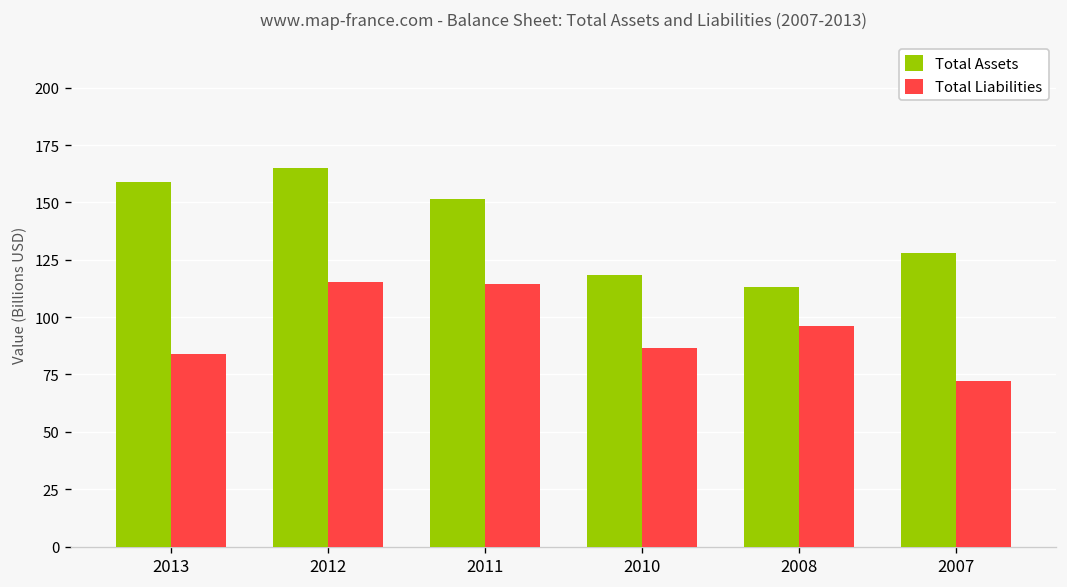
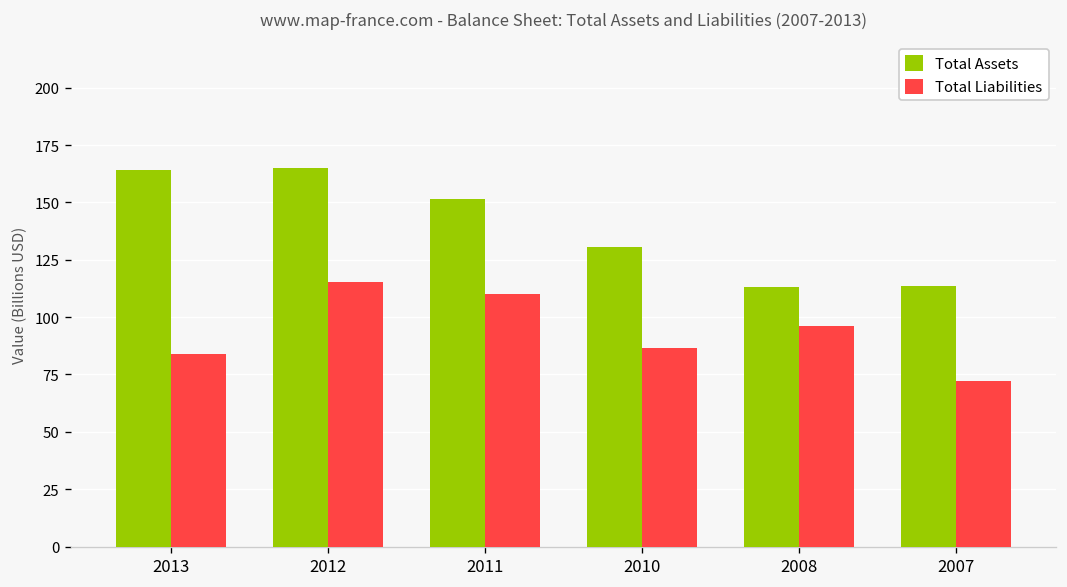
Total Assets, 2013: 159 -> 164
Total Liabilities, 2011: 115 -> 110
Total Assets, 2010: 119 -> 131
Total Assets, 2007: 128 -> 113
